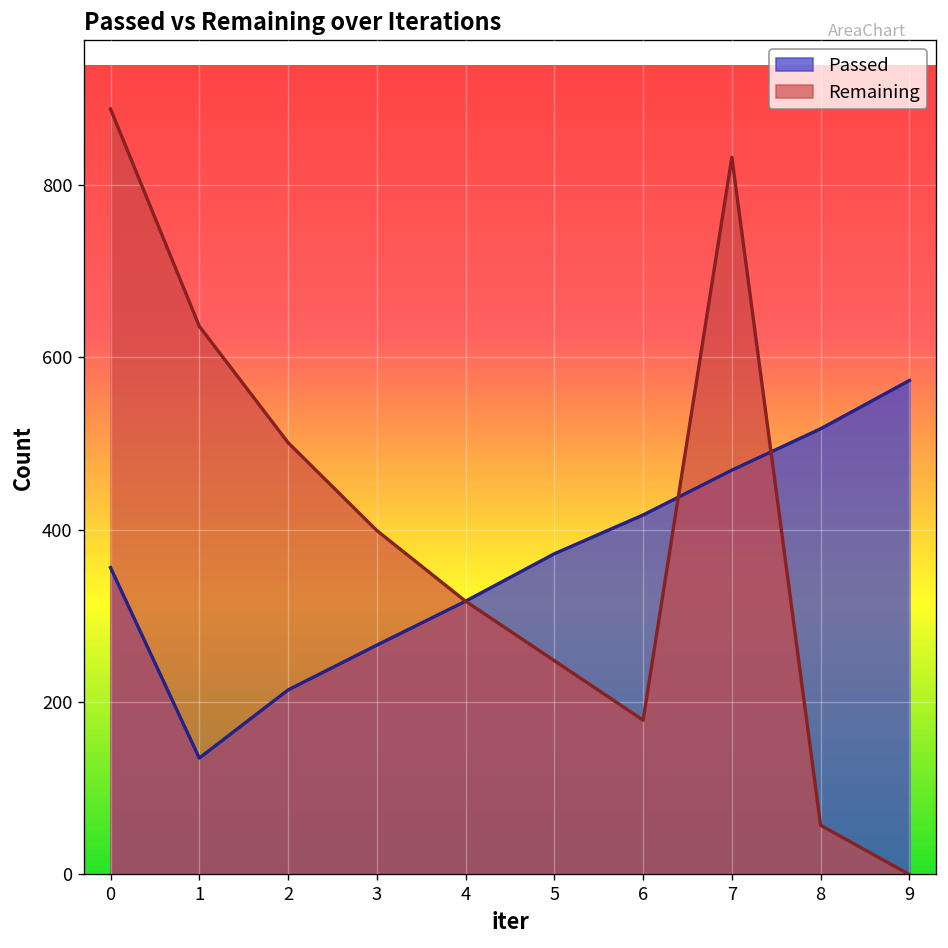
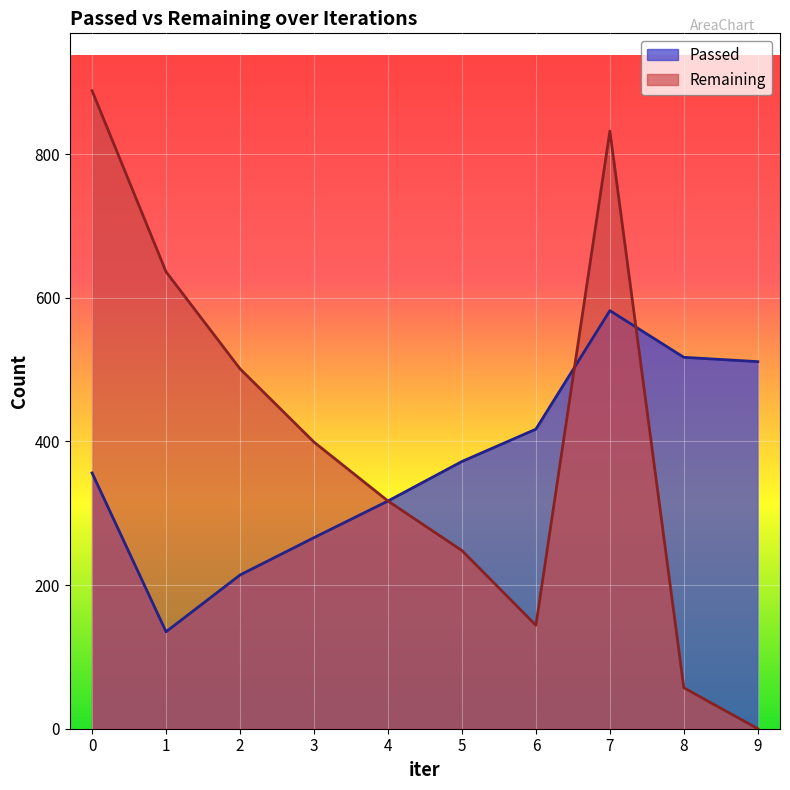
Remaining, 6: 180 -> 140
Passed, 7: 470 -> 580
Passed, 9: 570 -> 510
